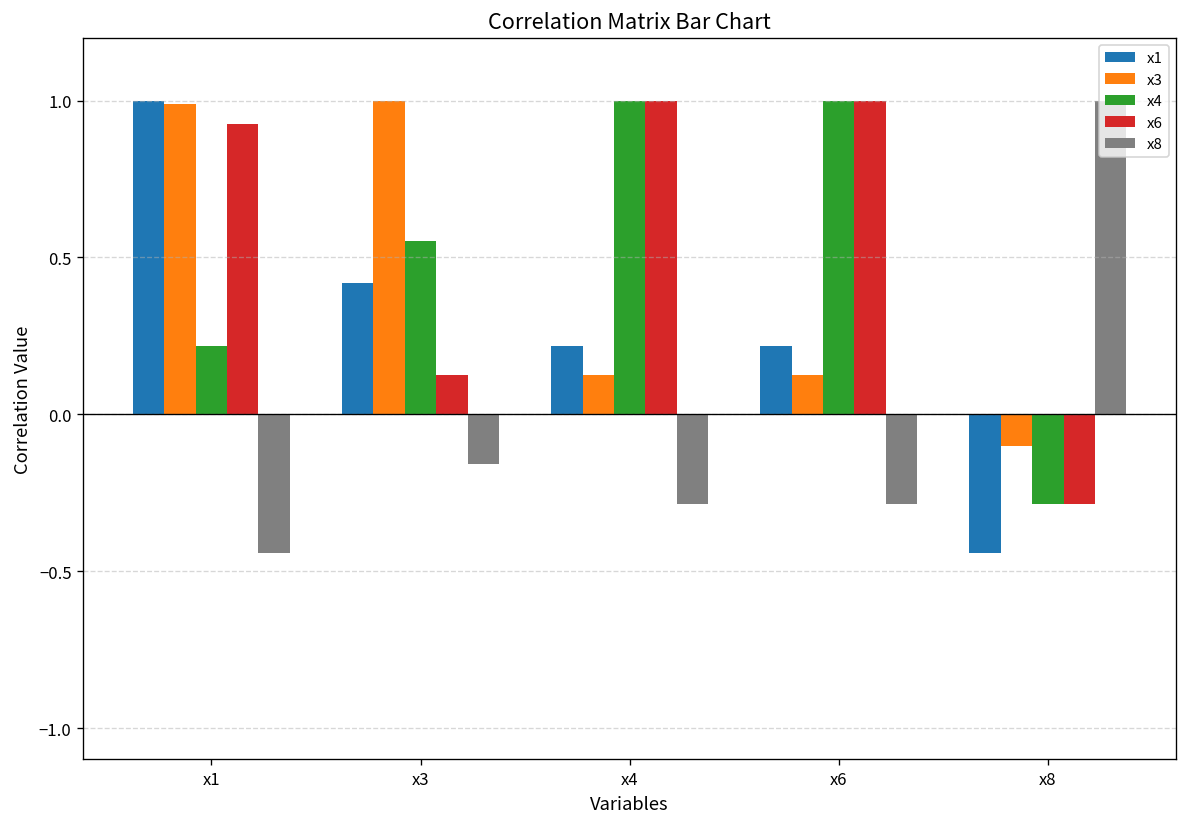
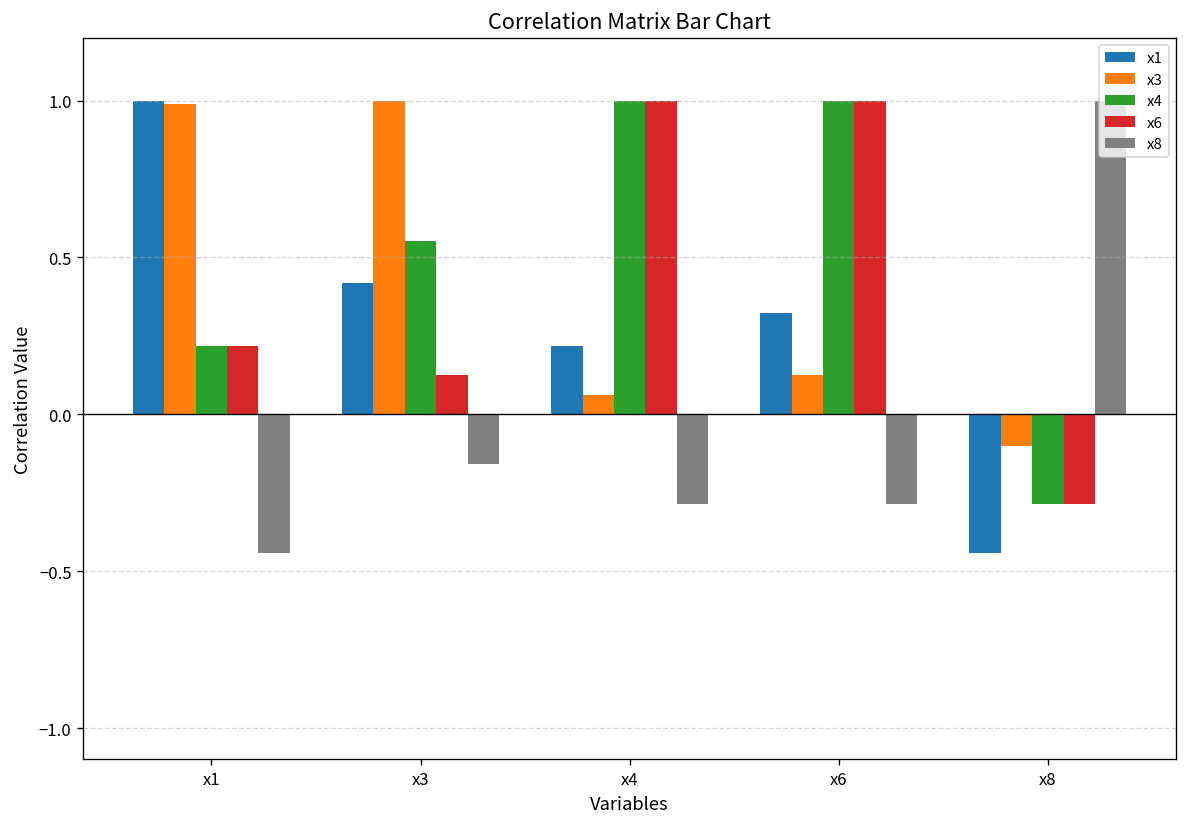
x6, x1: 0.93 -> 0.22
x3, x4: 0.13 -> 0.06
x1, x6: 0.22 -> 0.32
